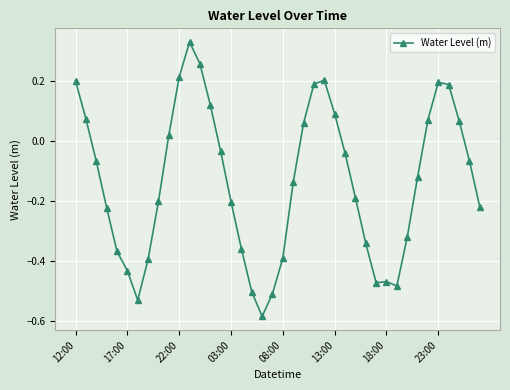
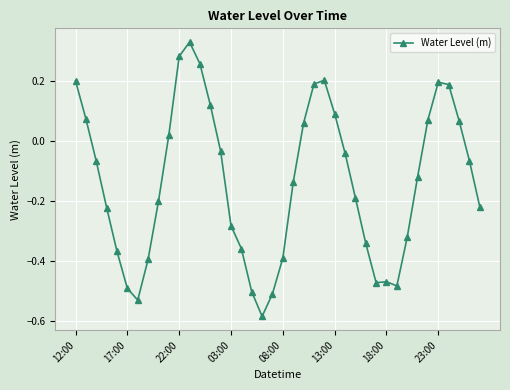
17:00: -0.43 -> -0.49
22:00: 0.21 -> 0.28
03:00: -0.20 -> -0.28
